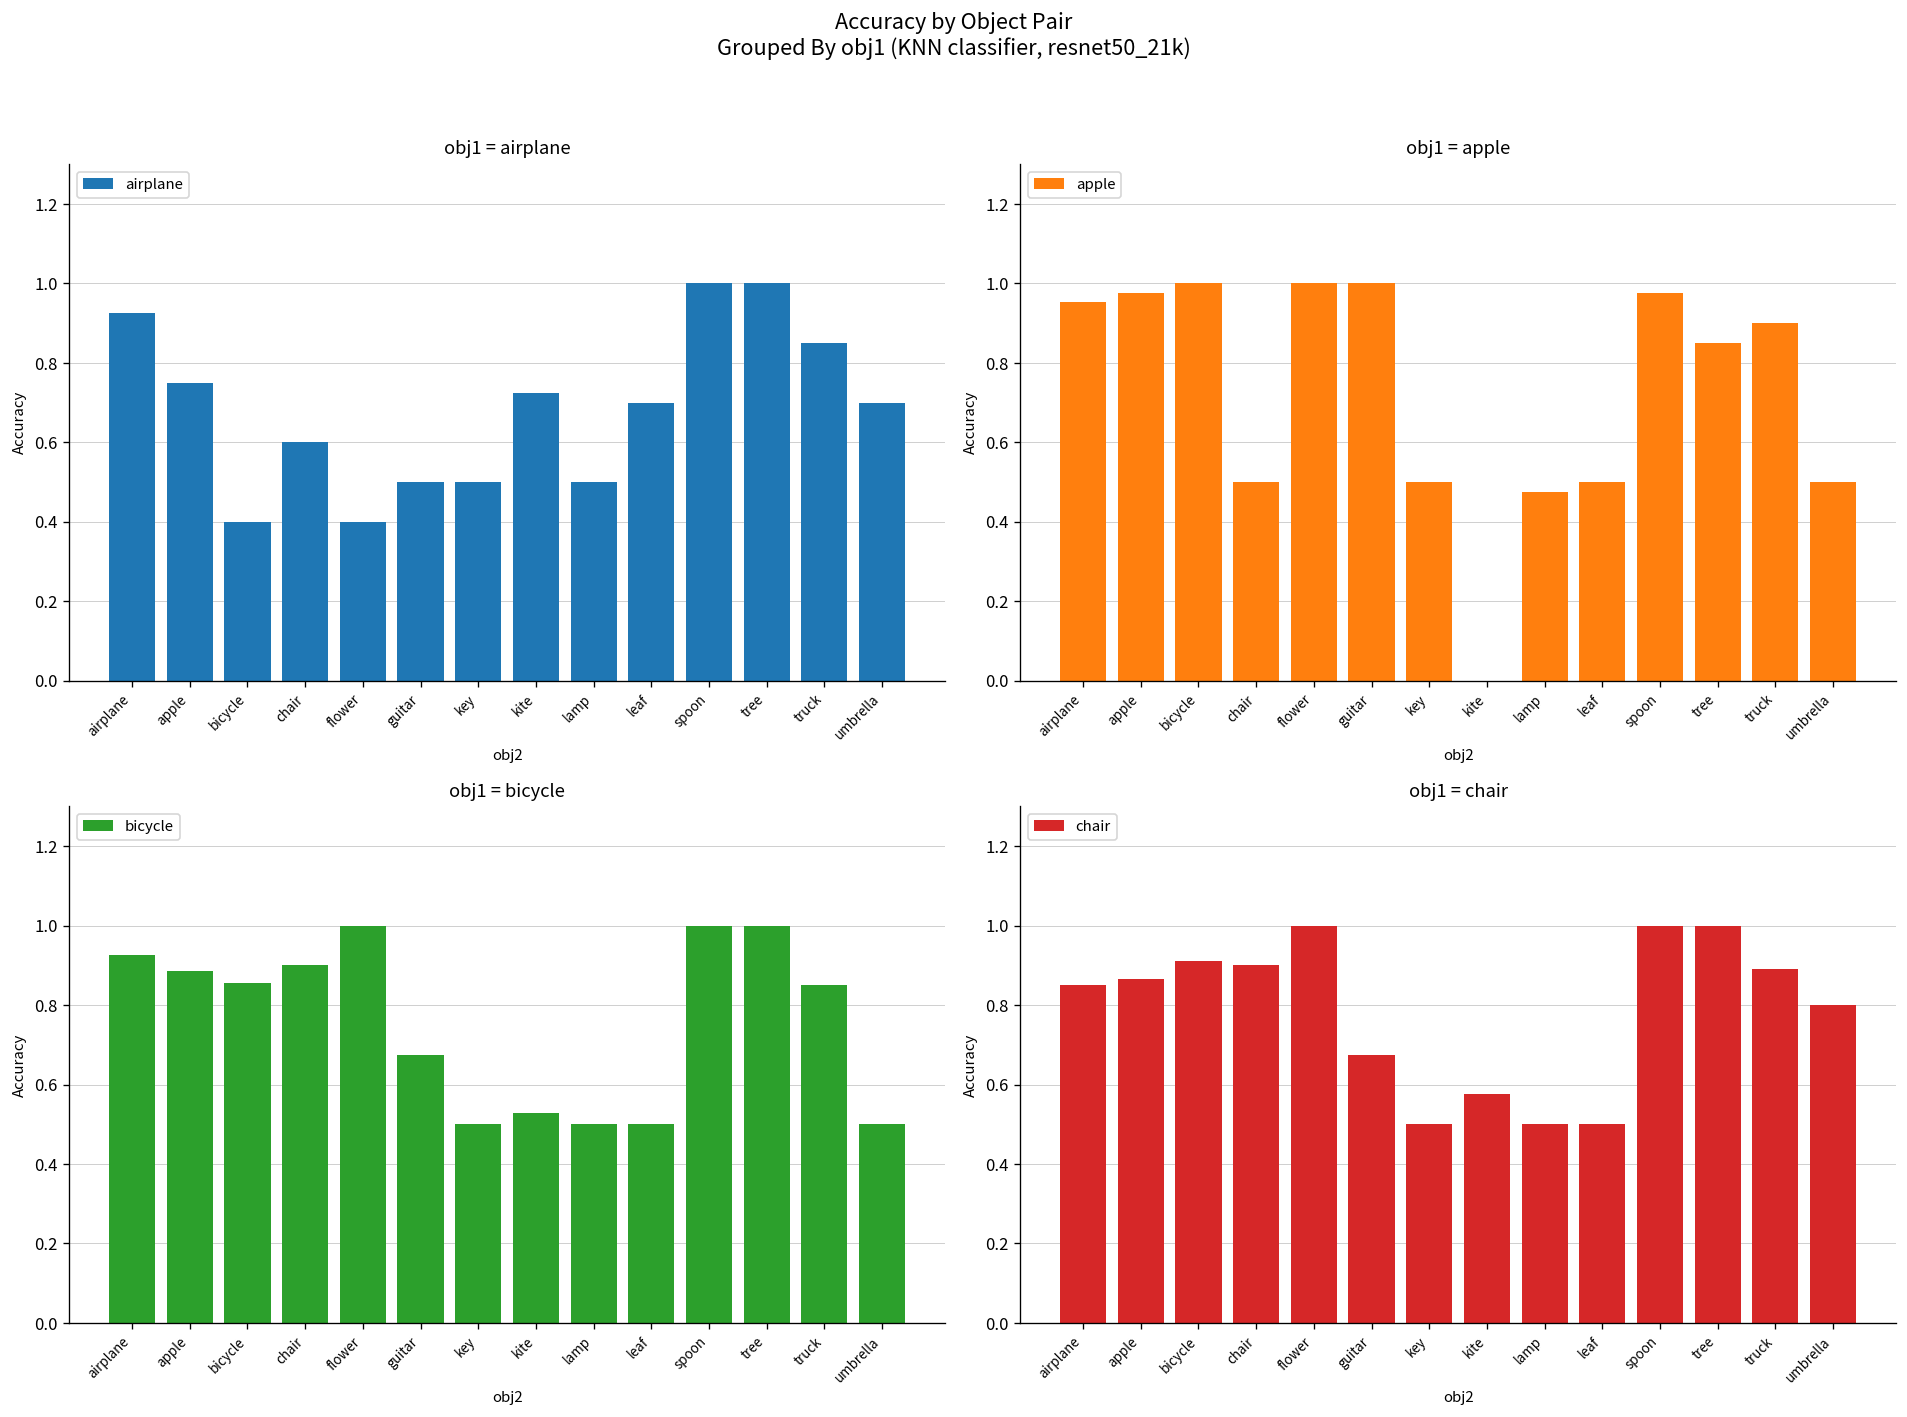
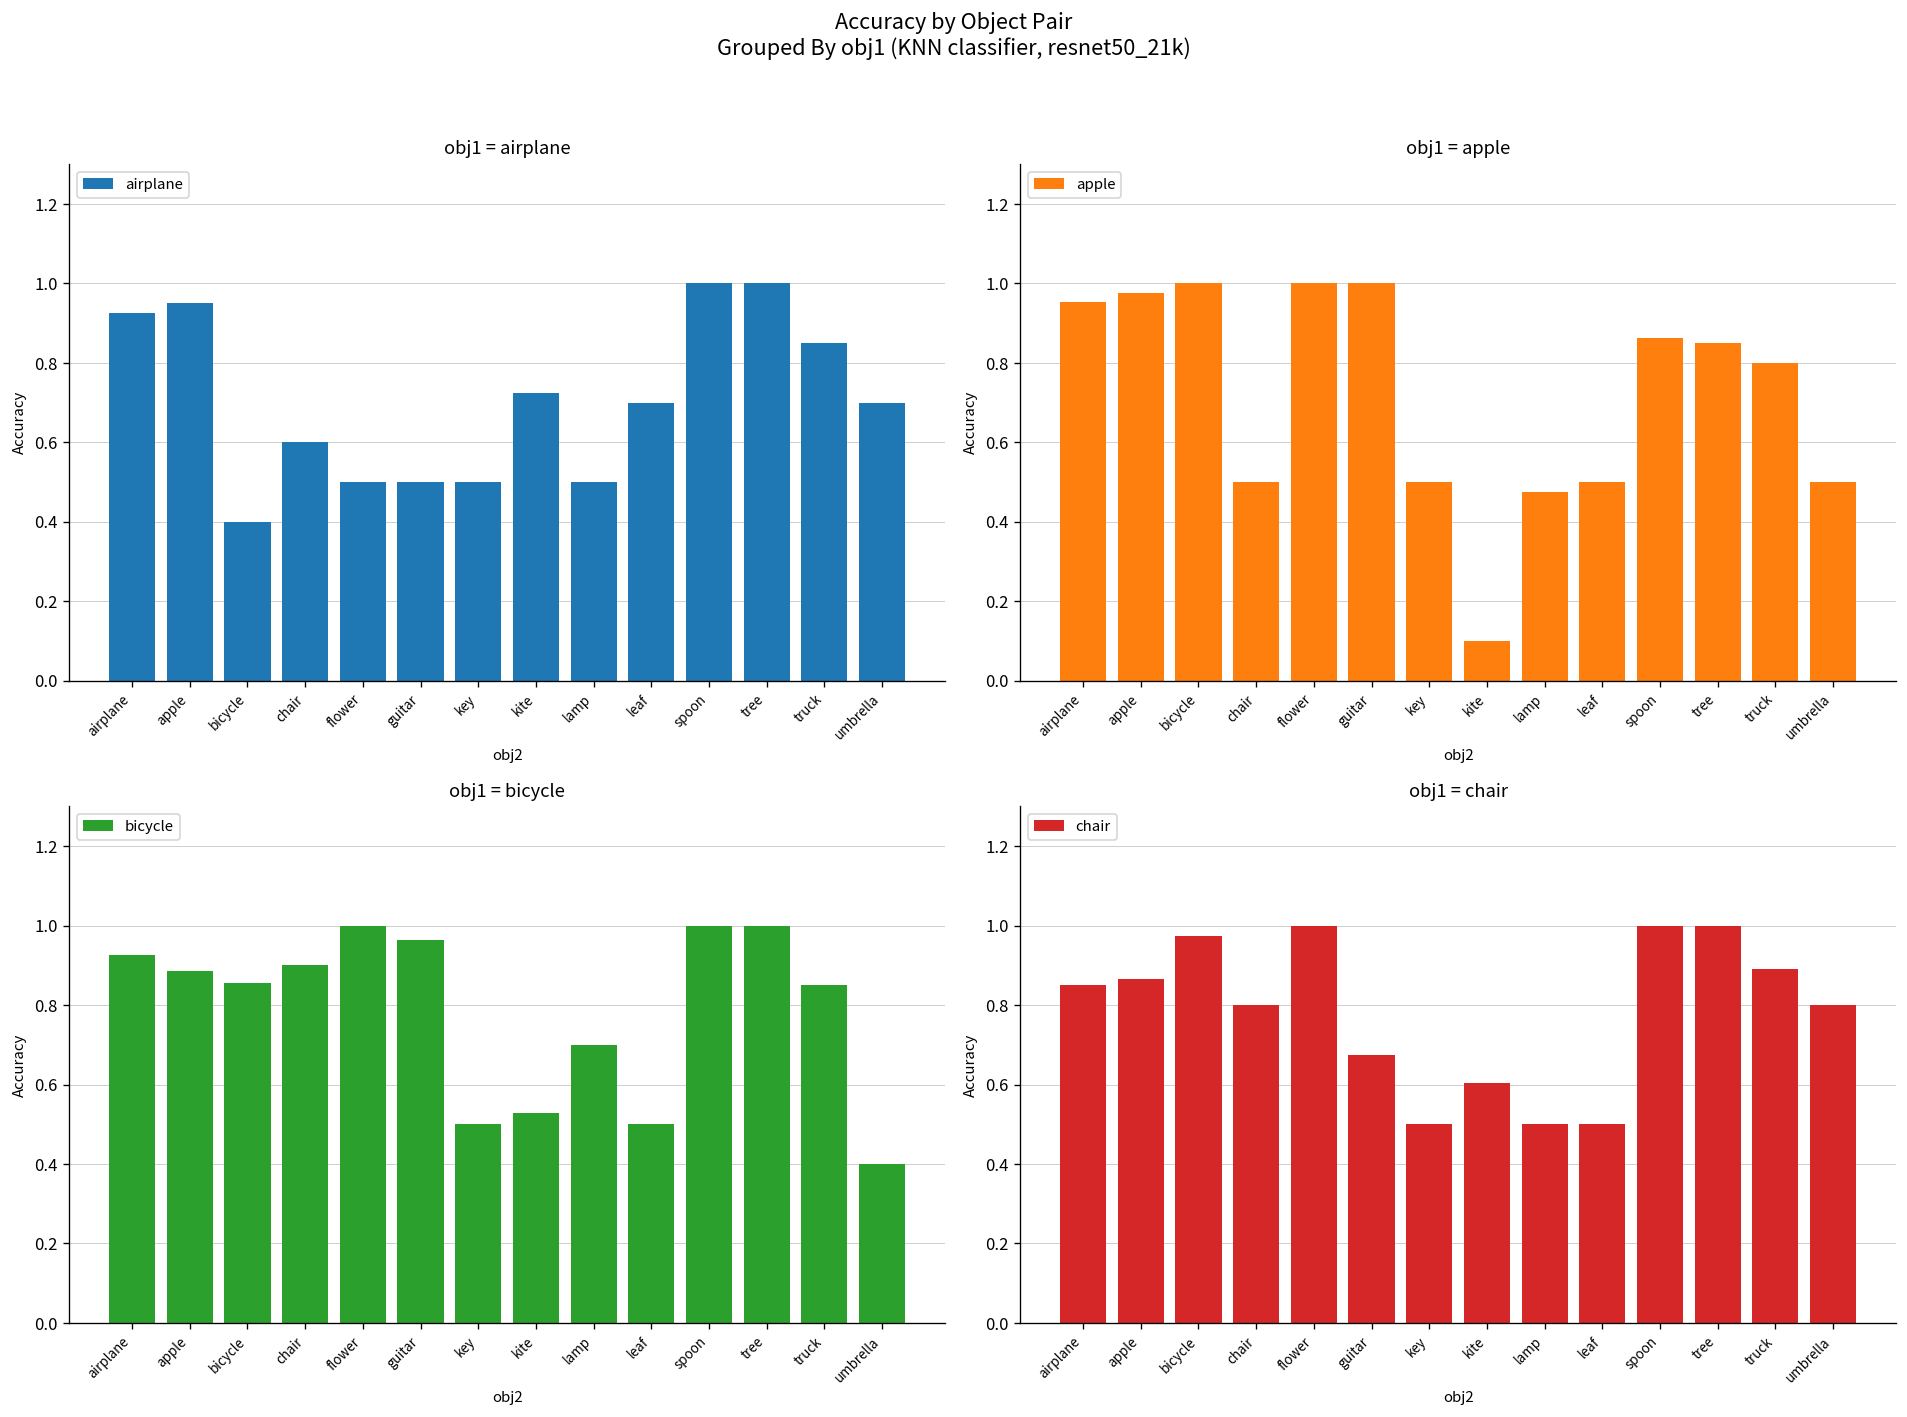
obj1 = airplane, apple: 0.75 -> 0.95
obj1 = airplane, flower: 0.4 -> 0.5
obj1 = apple, kite: 0.0 -> 0.1
obj1 = apple, spoon: 0.98 -> 0.86
obj1 = apple, truck: 0.9 -> 0.8
obj1 = bicycle, guitar: 0.68 -> 0.96
obj1 = bicycle, lamp: 0.5 -> 0.7
obj1 = bicycle, umbrella: 0.5 -> 0.4
obj1 = chair, bicycle: 0.91 -> 0.98
obj1 = chair, chair: 0.9 -> 0.8
obj1 = chair, kite: 0.58 -> 0.60
